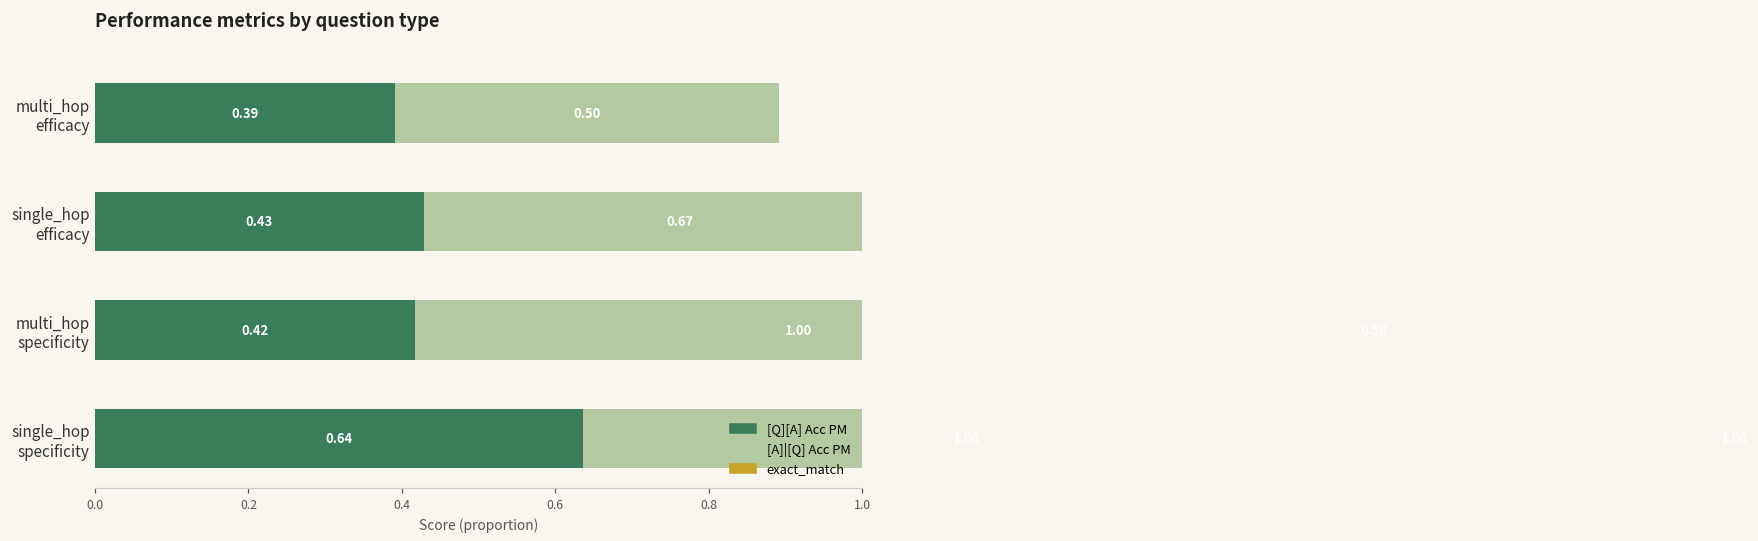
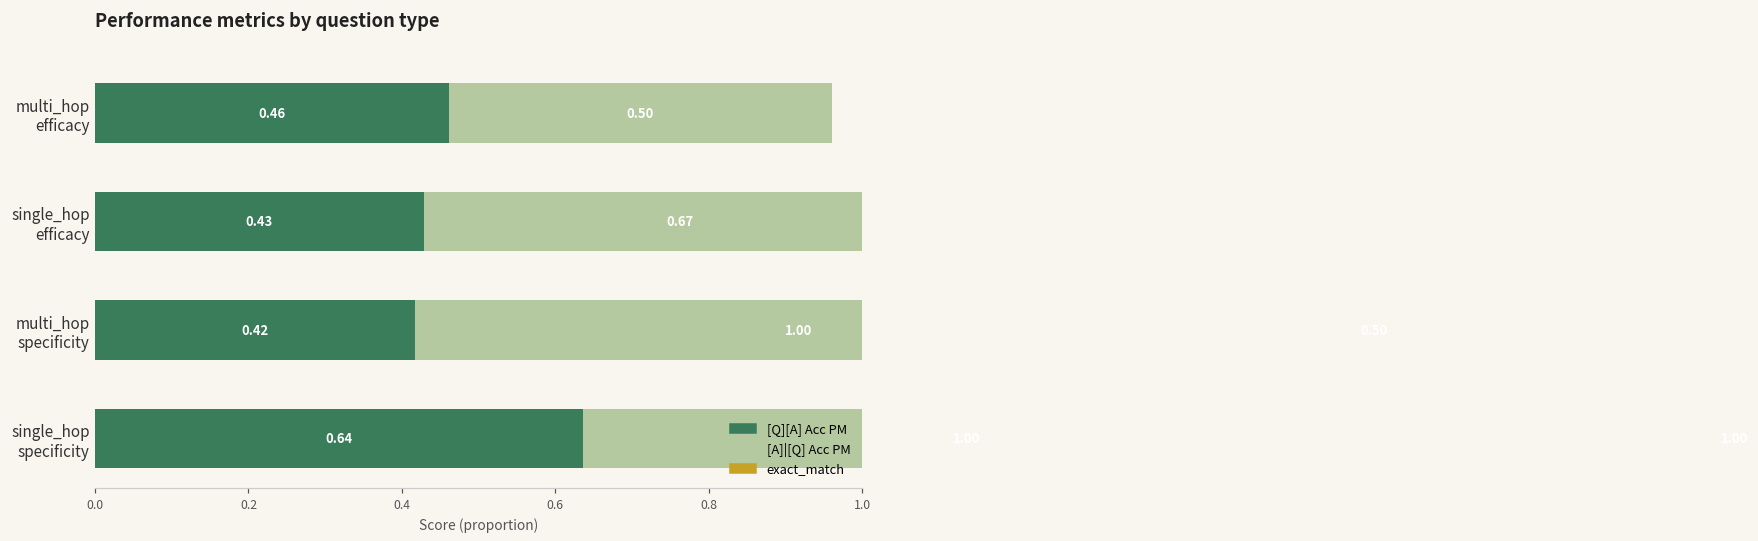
[Q][A] Acc PM, multi_hop efficacy: 0.39 -> 0.46
